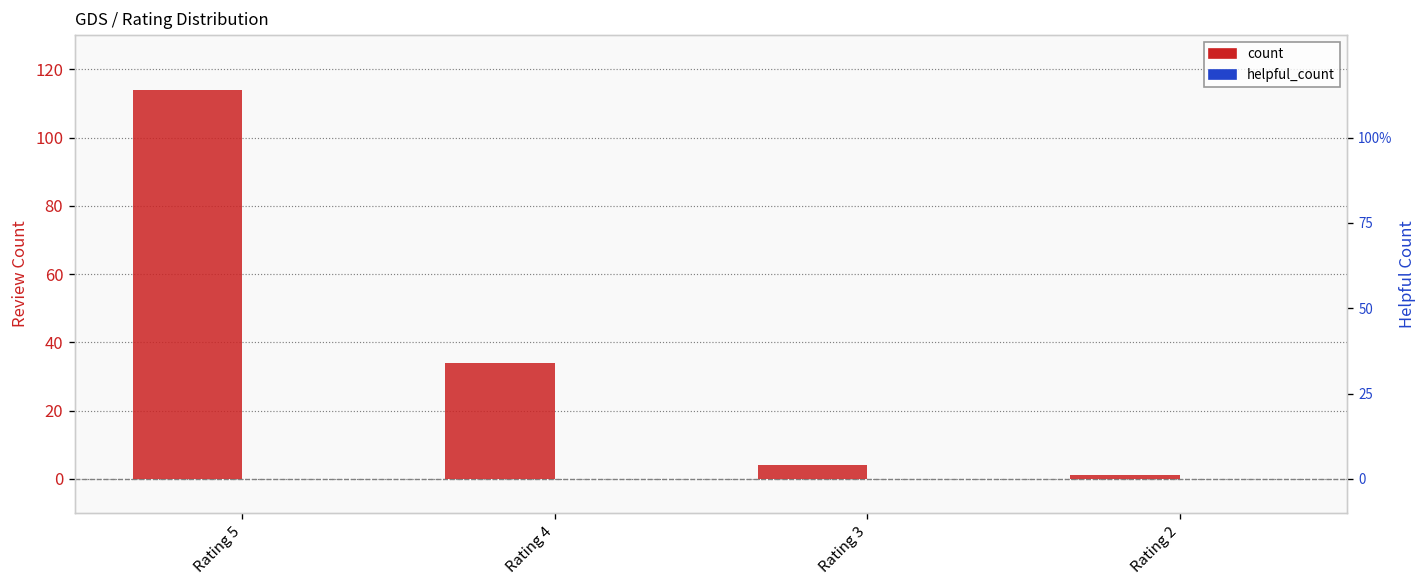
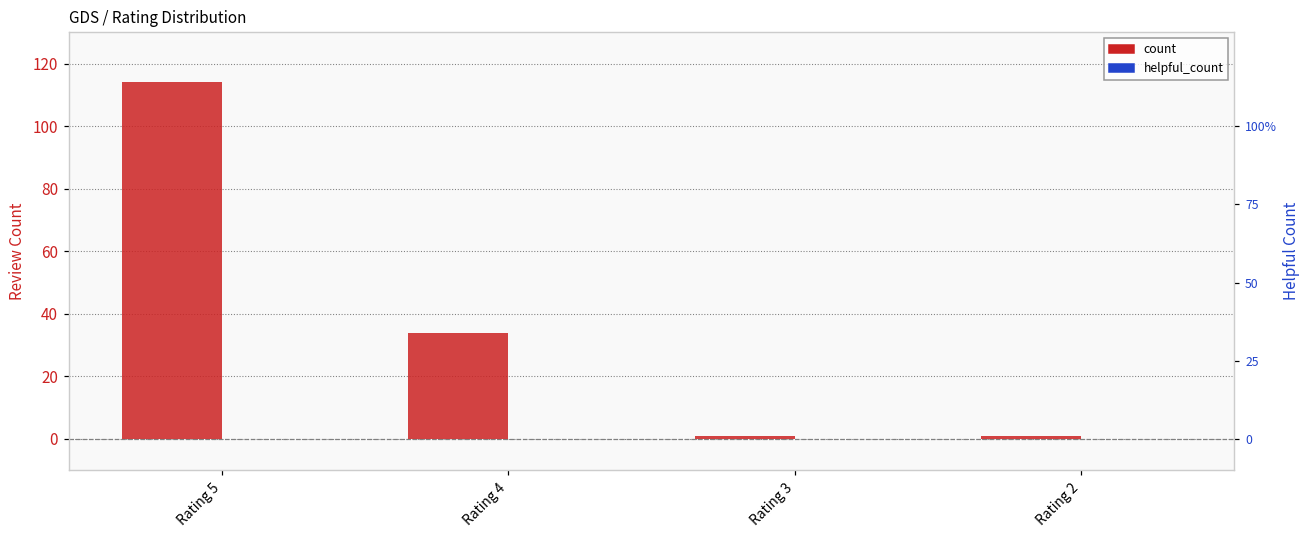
count, Rating 3: 4 -> 1
